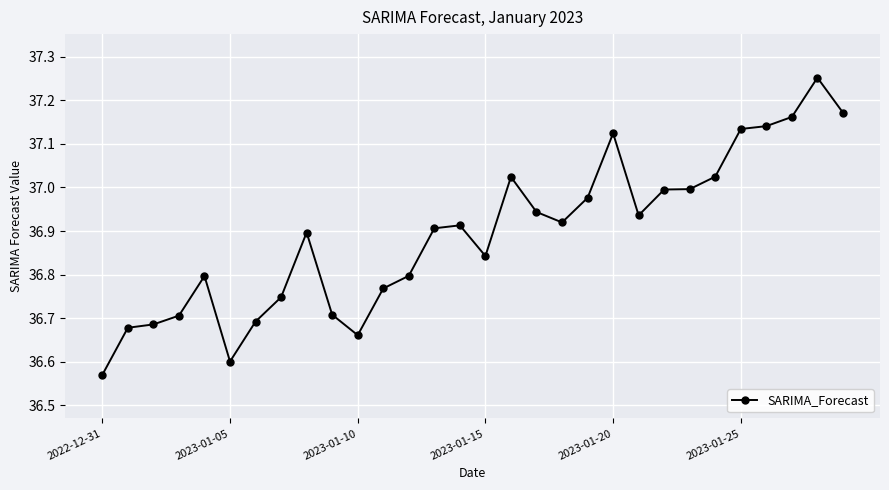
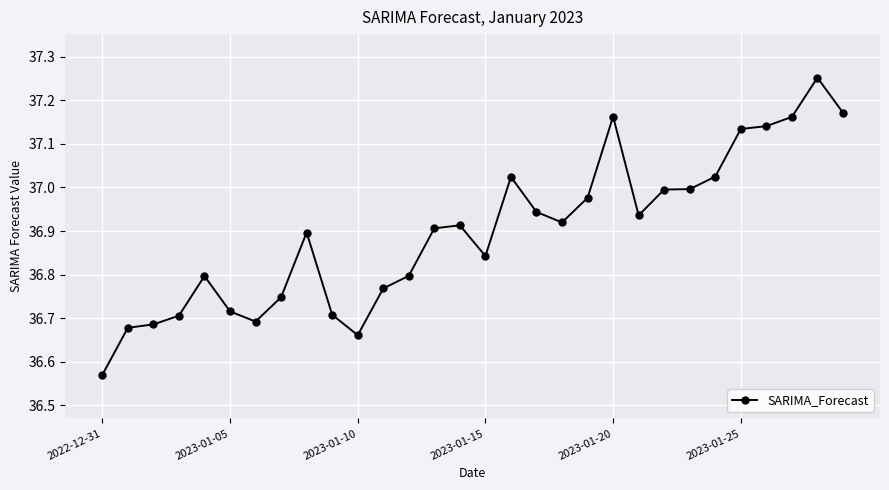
2023-01-05: 36.60 -> 36.72
2023-01-20: 37.12 -> 37.16
